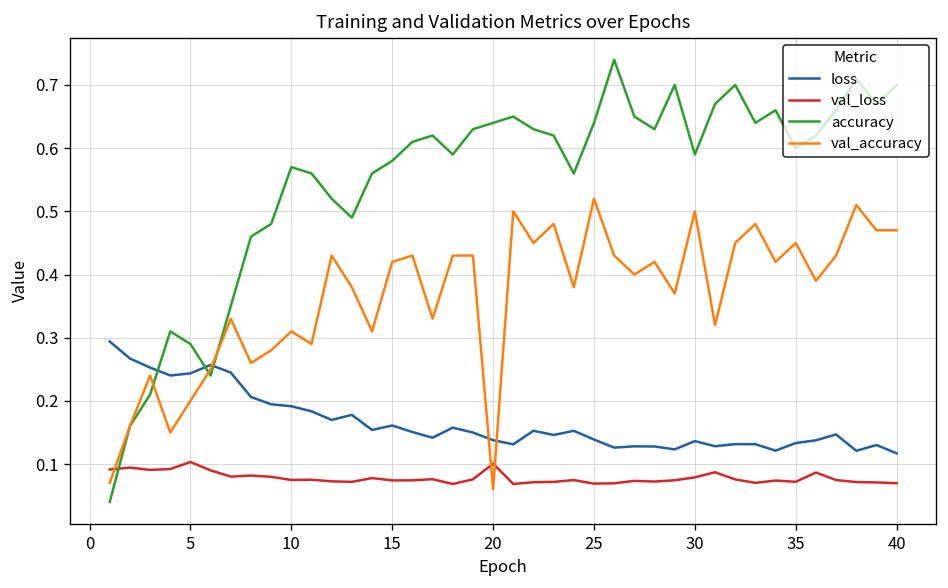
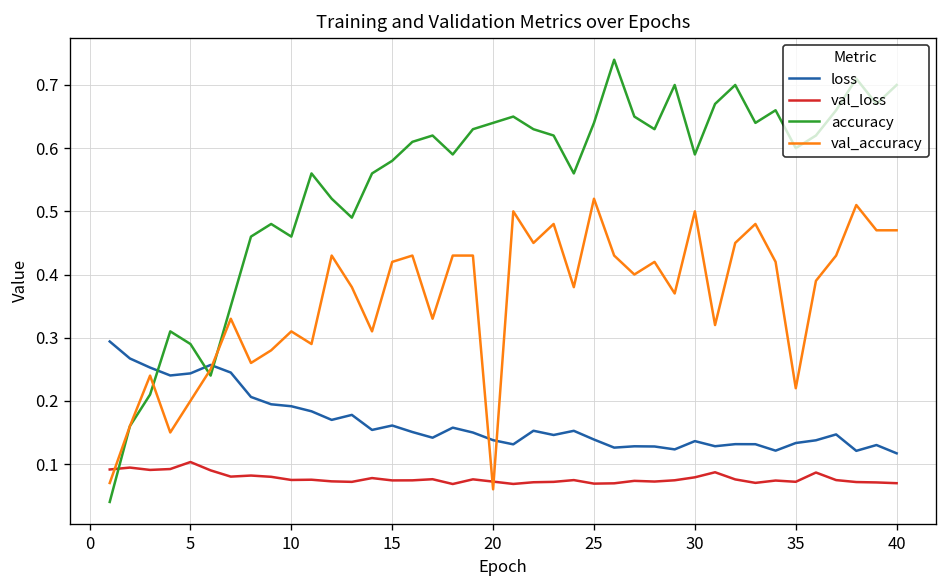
accuracy, 10: 0.57 -> 0.46
val_loss, 20: 0.10 -> 0.07
val_accuracy, 35: 0.45 -> 0.22
